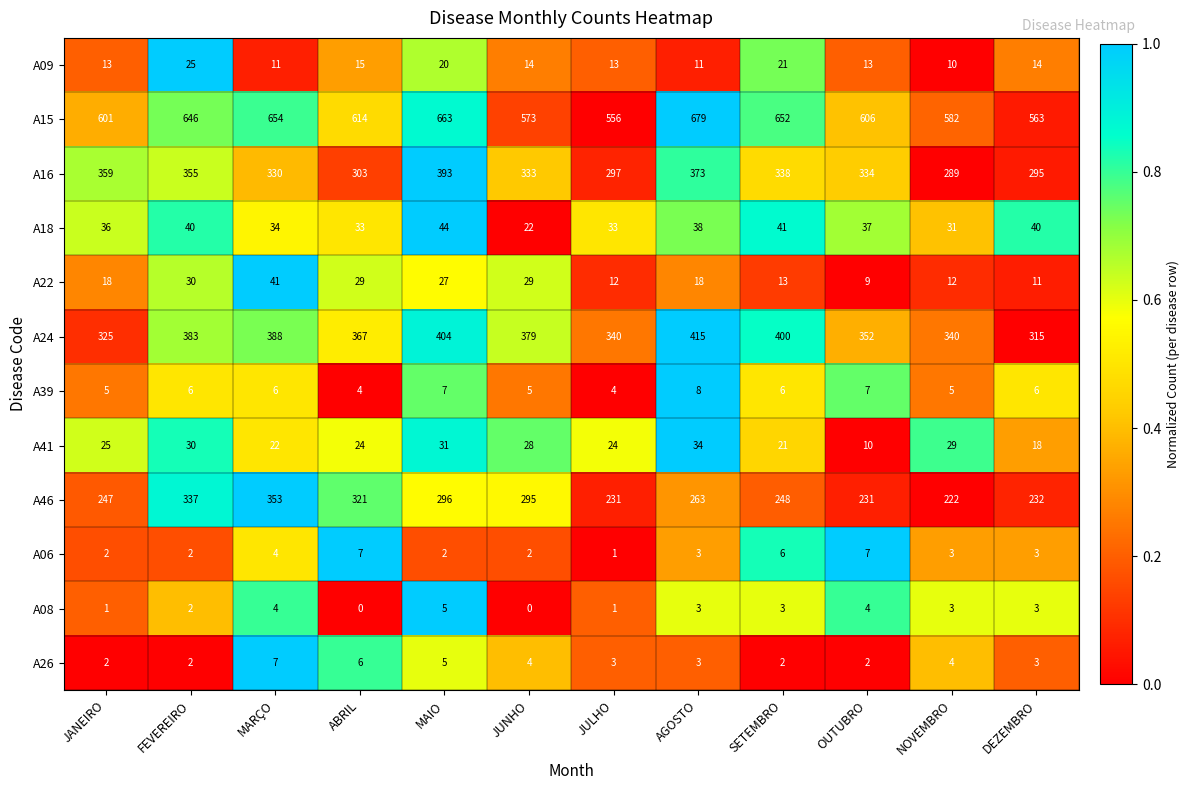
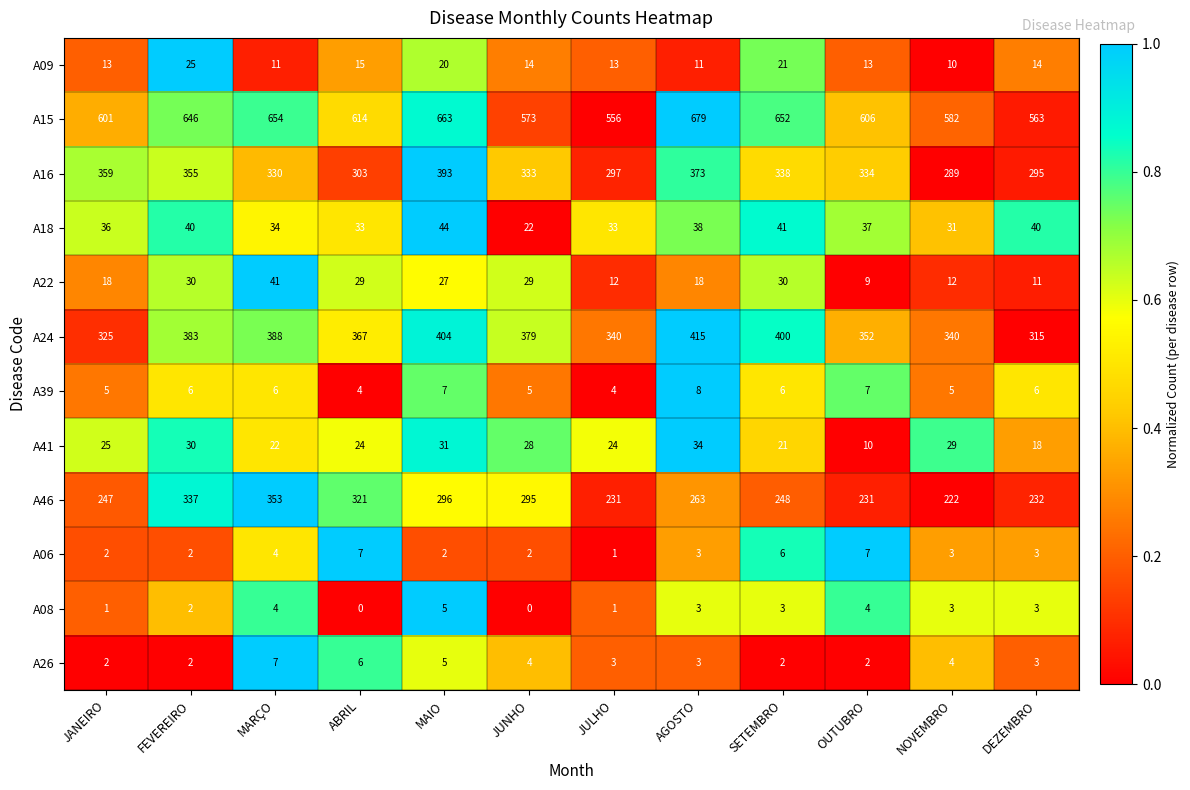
A22, SETEMBRO: 13 -> 30
